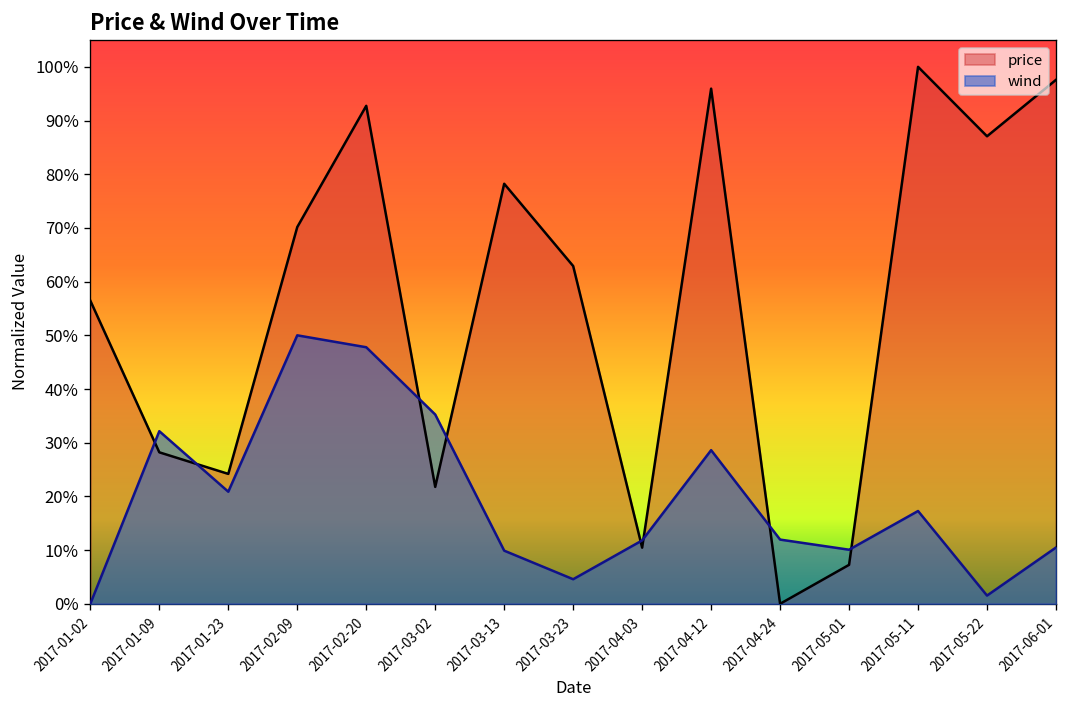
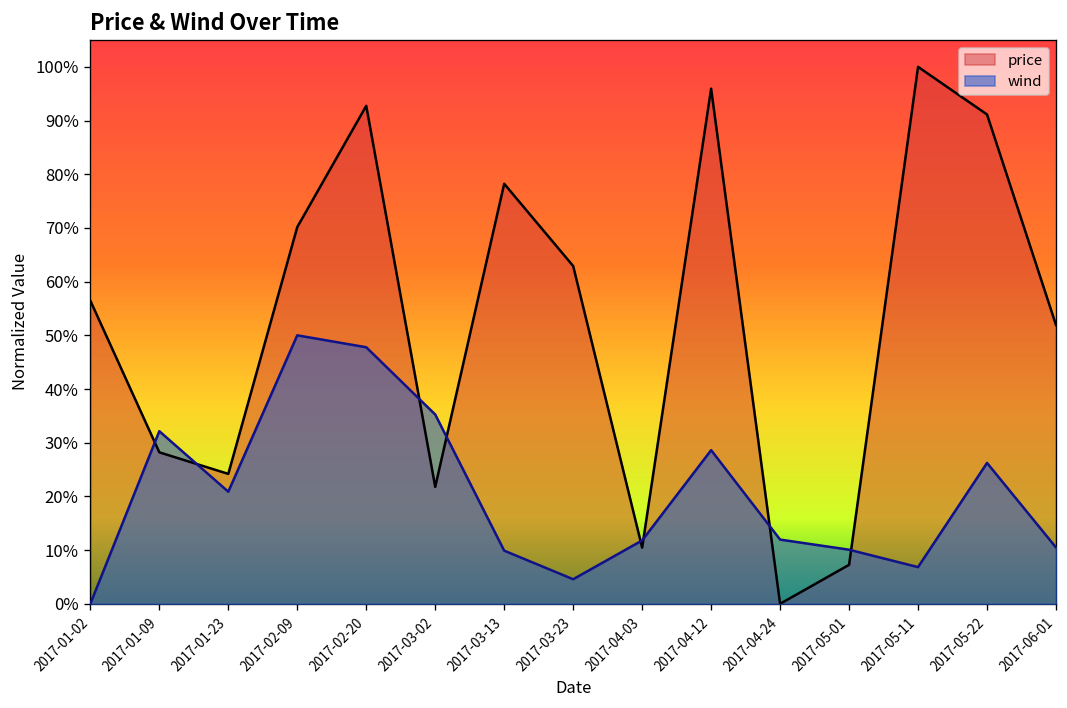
wind, 2017-05-11: 17% -> 7%
price, 2017-05-22: 87% -> 91%
wind, 2017-05-22: 2% -> 26%
price, 2017-06-01: 98% -> 52%
